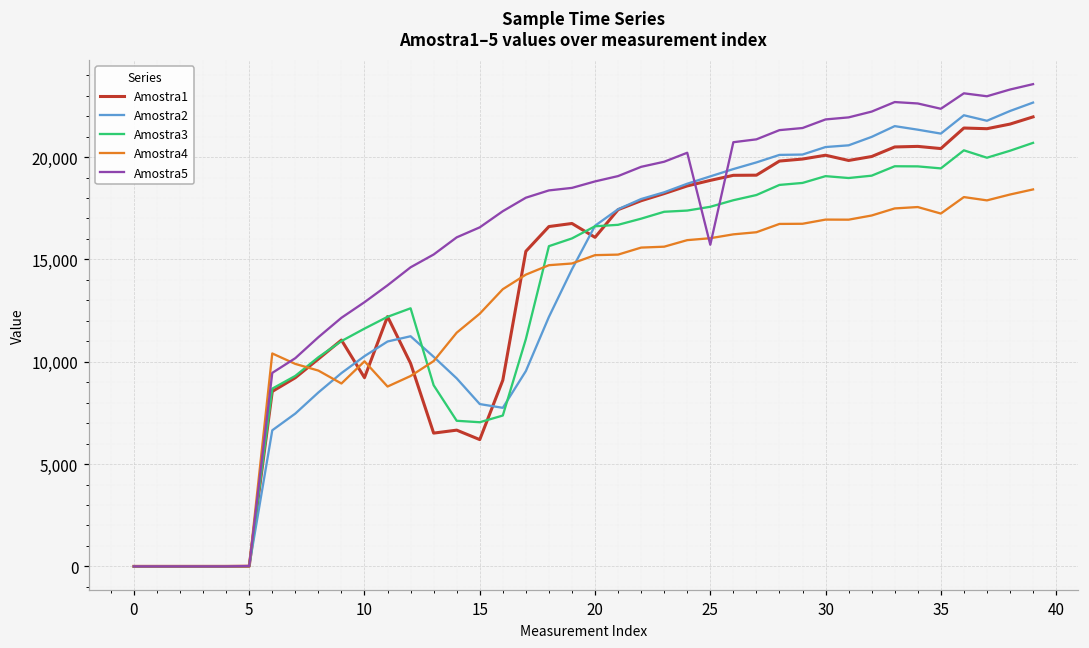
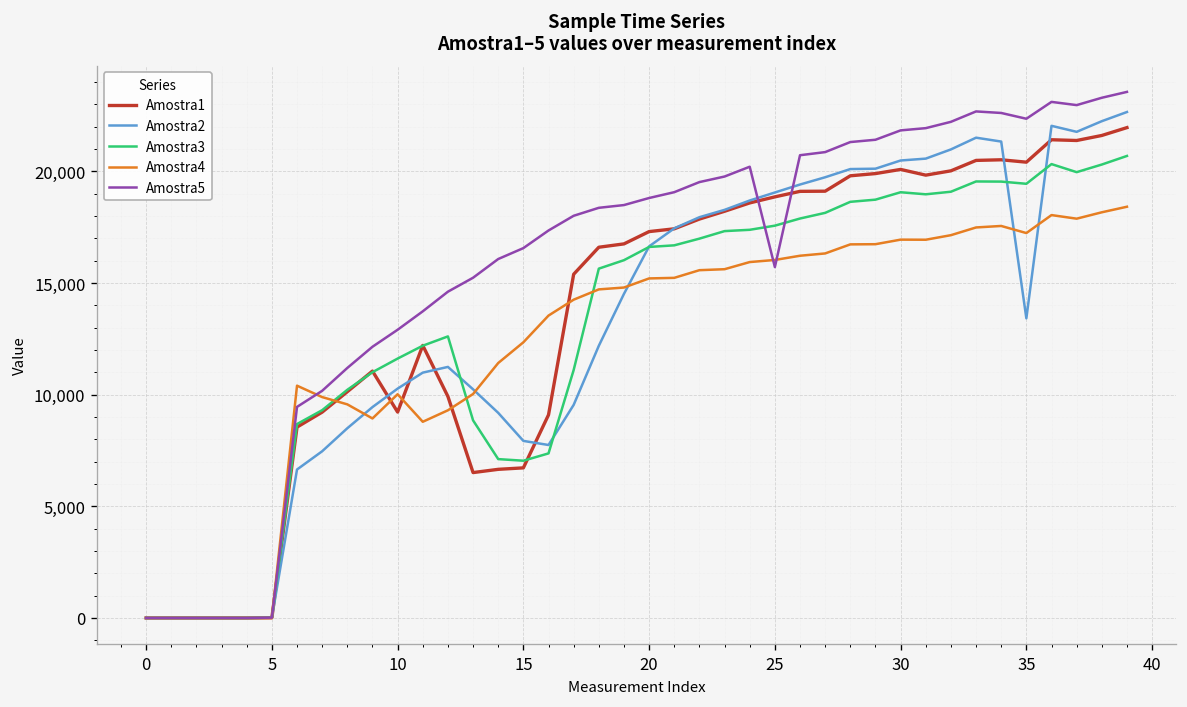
Amostra1, 15: 6,200 -> 6,700
Amostra1, 20: 16,100 -> 17,300
Amostra2, 35: 21,100 -> 13,400
